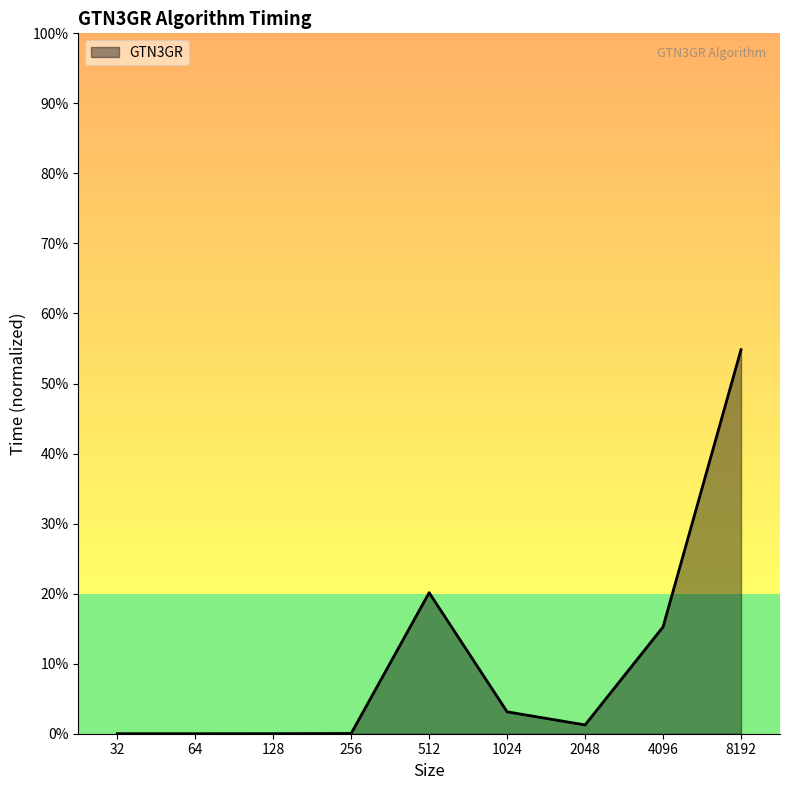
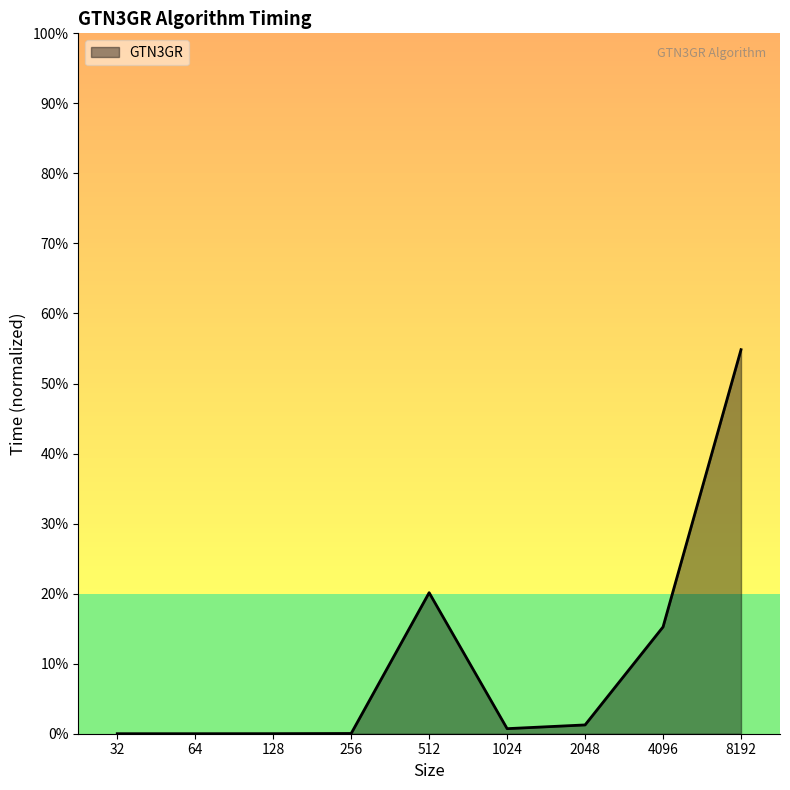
1024: 3% -> 1%
